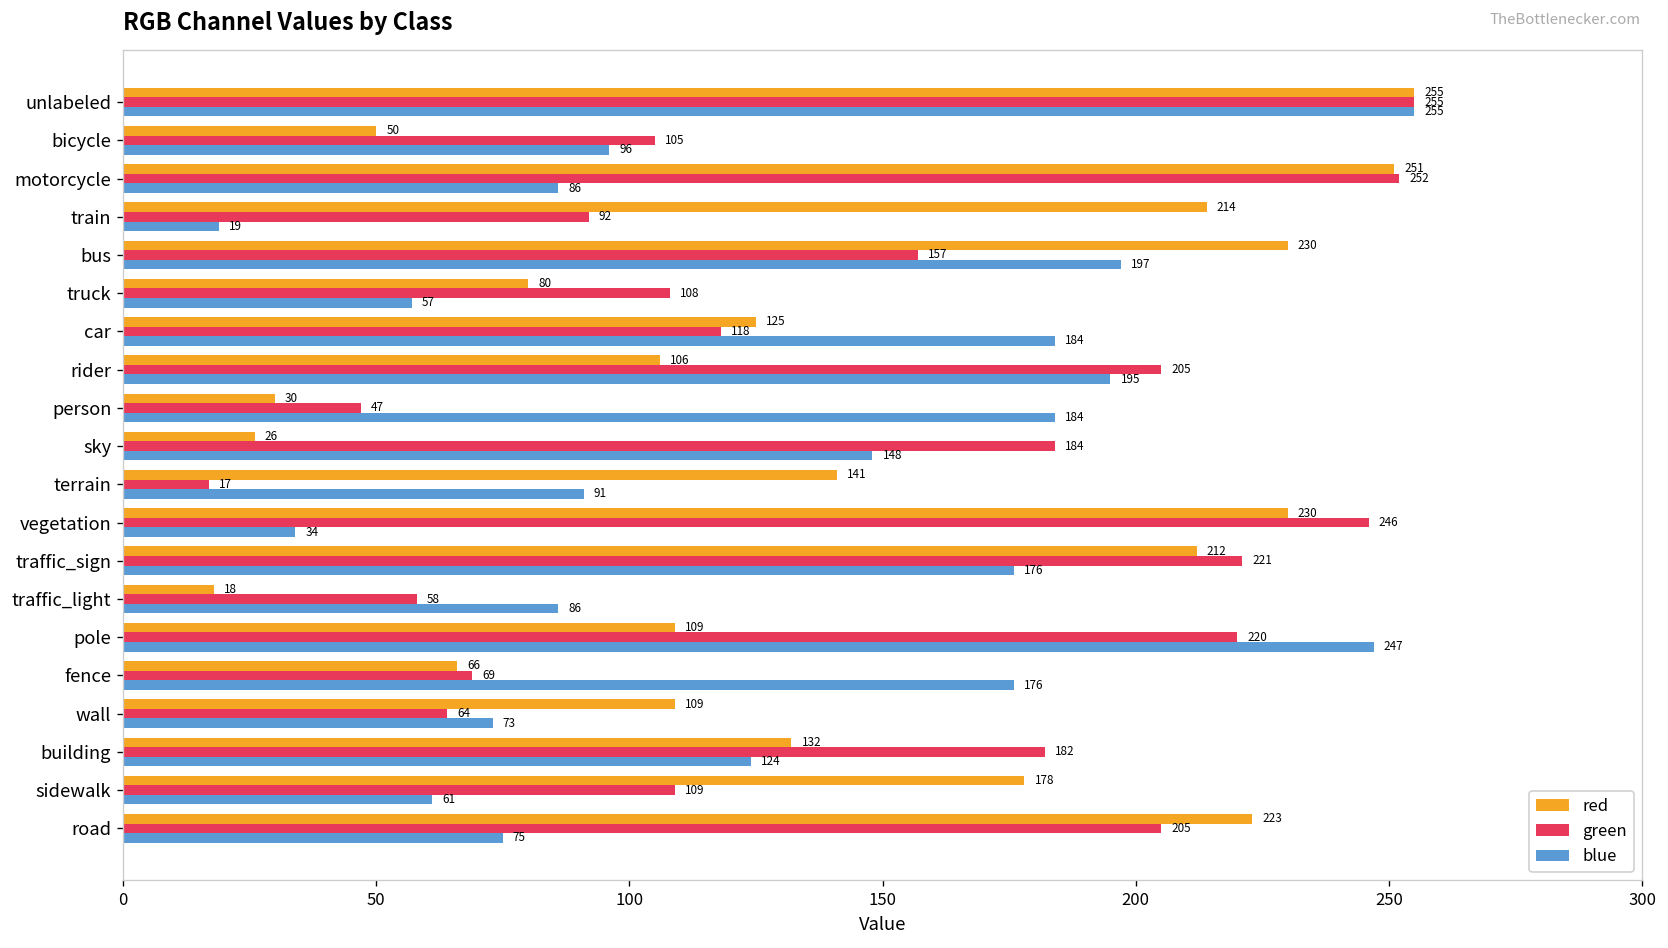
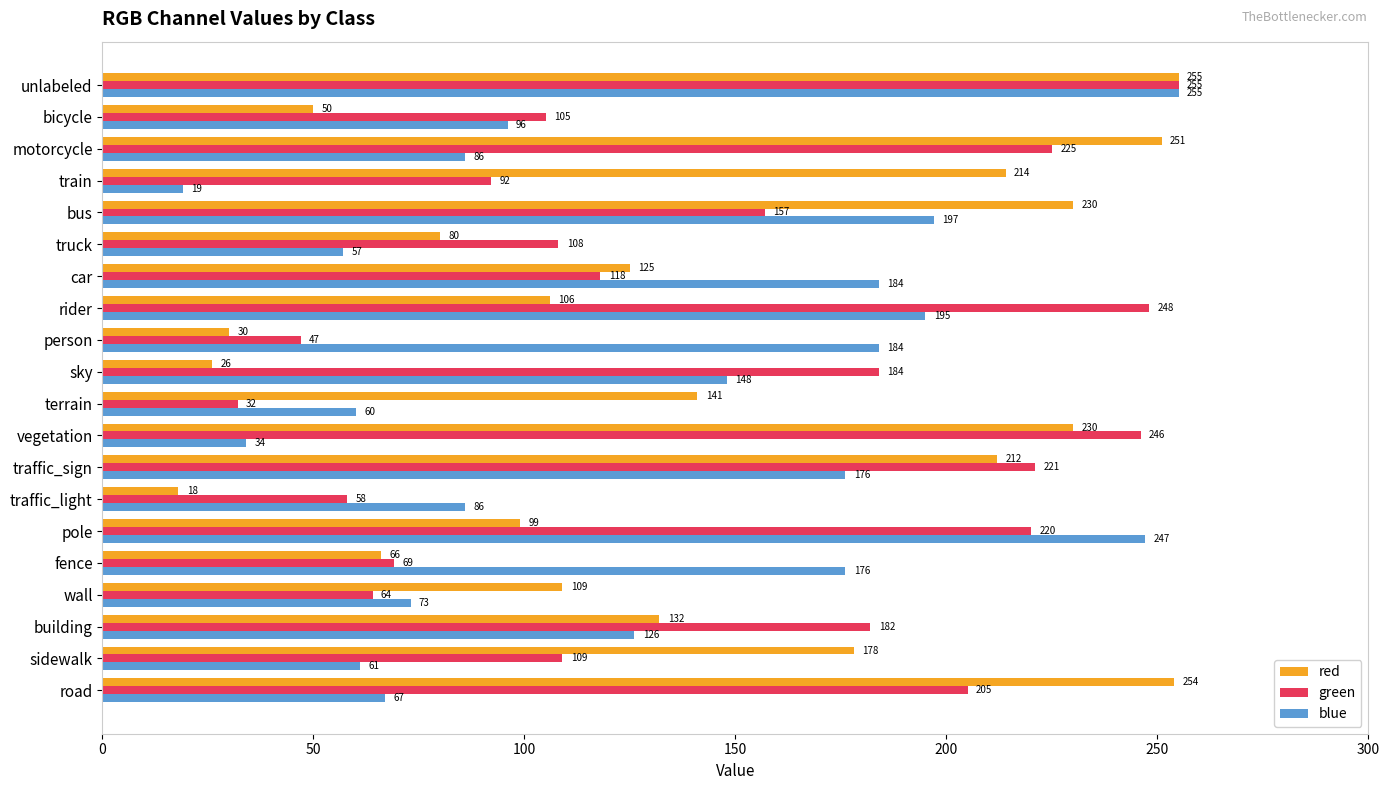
green, motorcycle: 252 -> 225
green, rider: 205 -> 248
green, terrain: 17 -> 32
blue, terrain: 91 -> 60
red, pole: 109 -> 99
blue, building: 124 -> 126
red, road: 223 -> 254
blue, road: 75 -> 67
